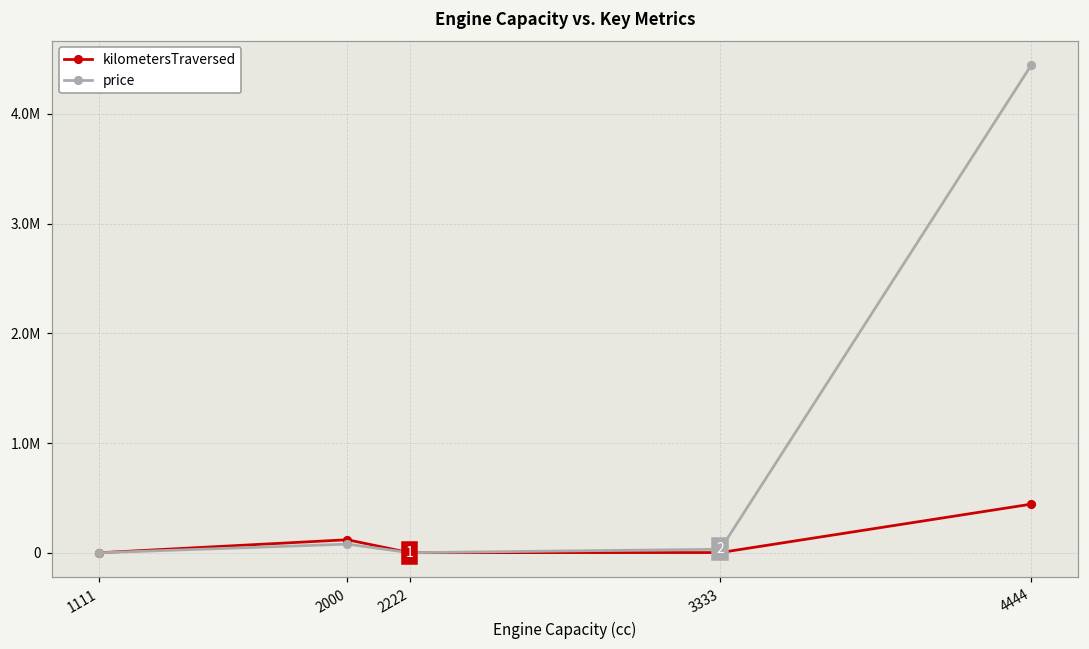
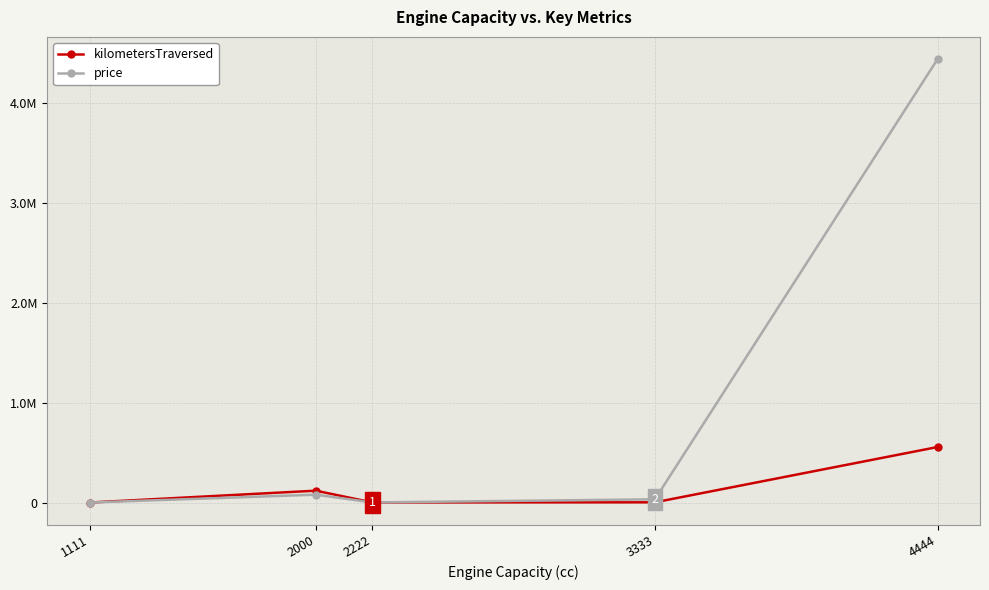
kilometersTraversed, 4444: 400000 -> 600000
